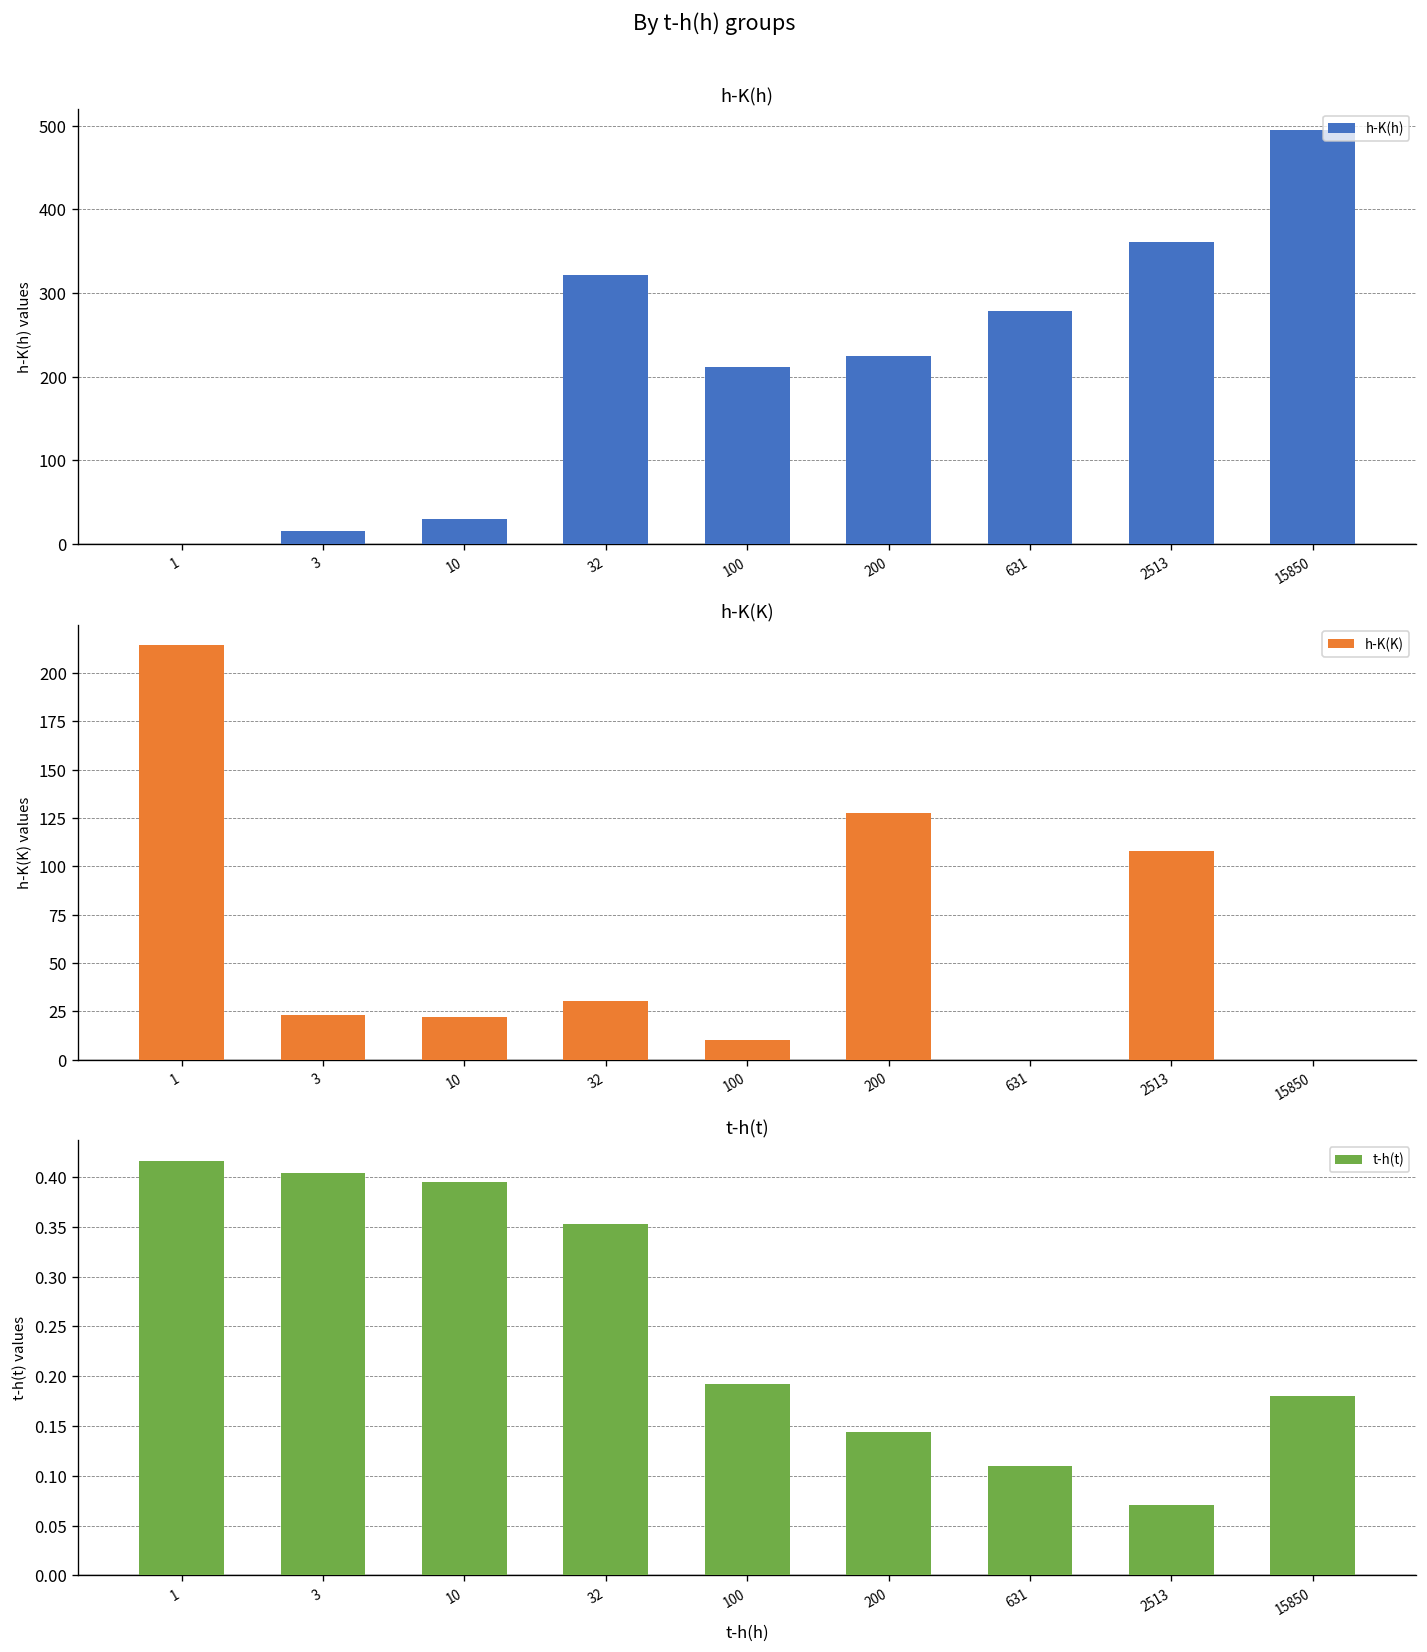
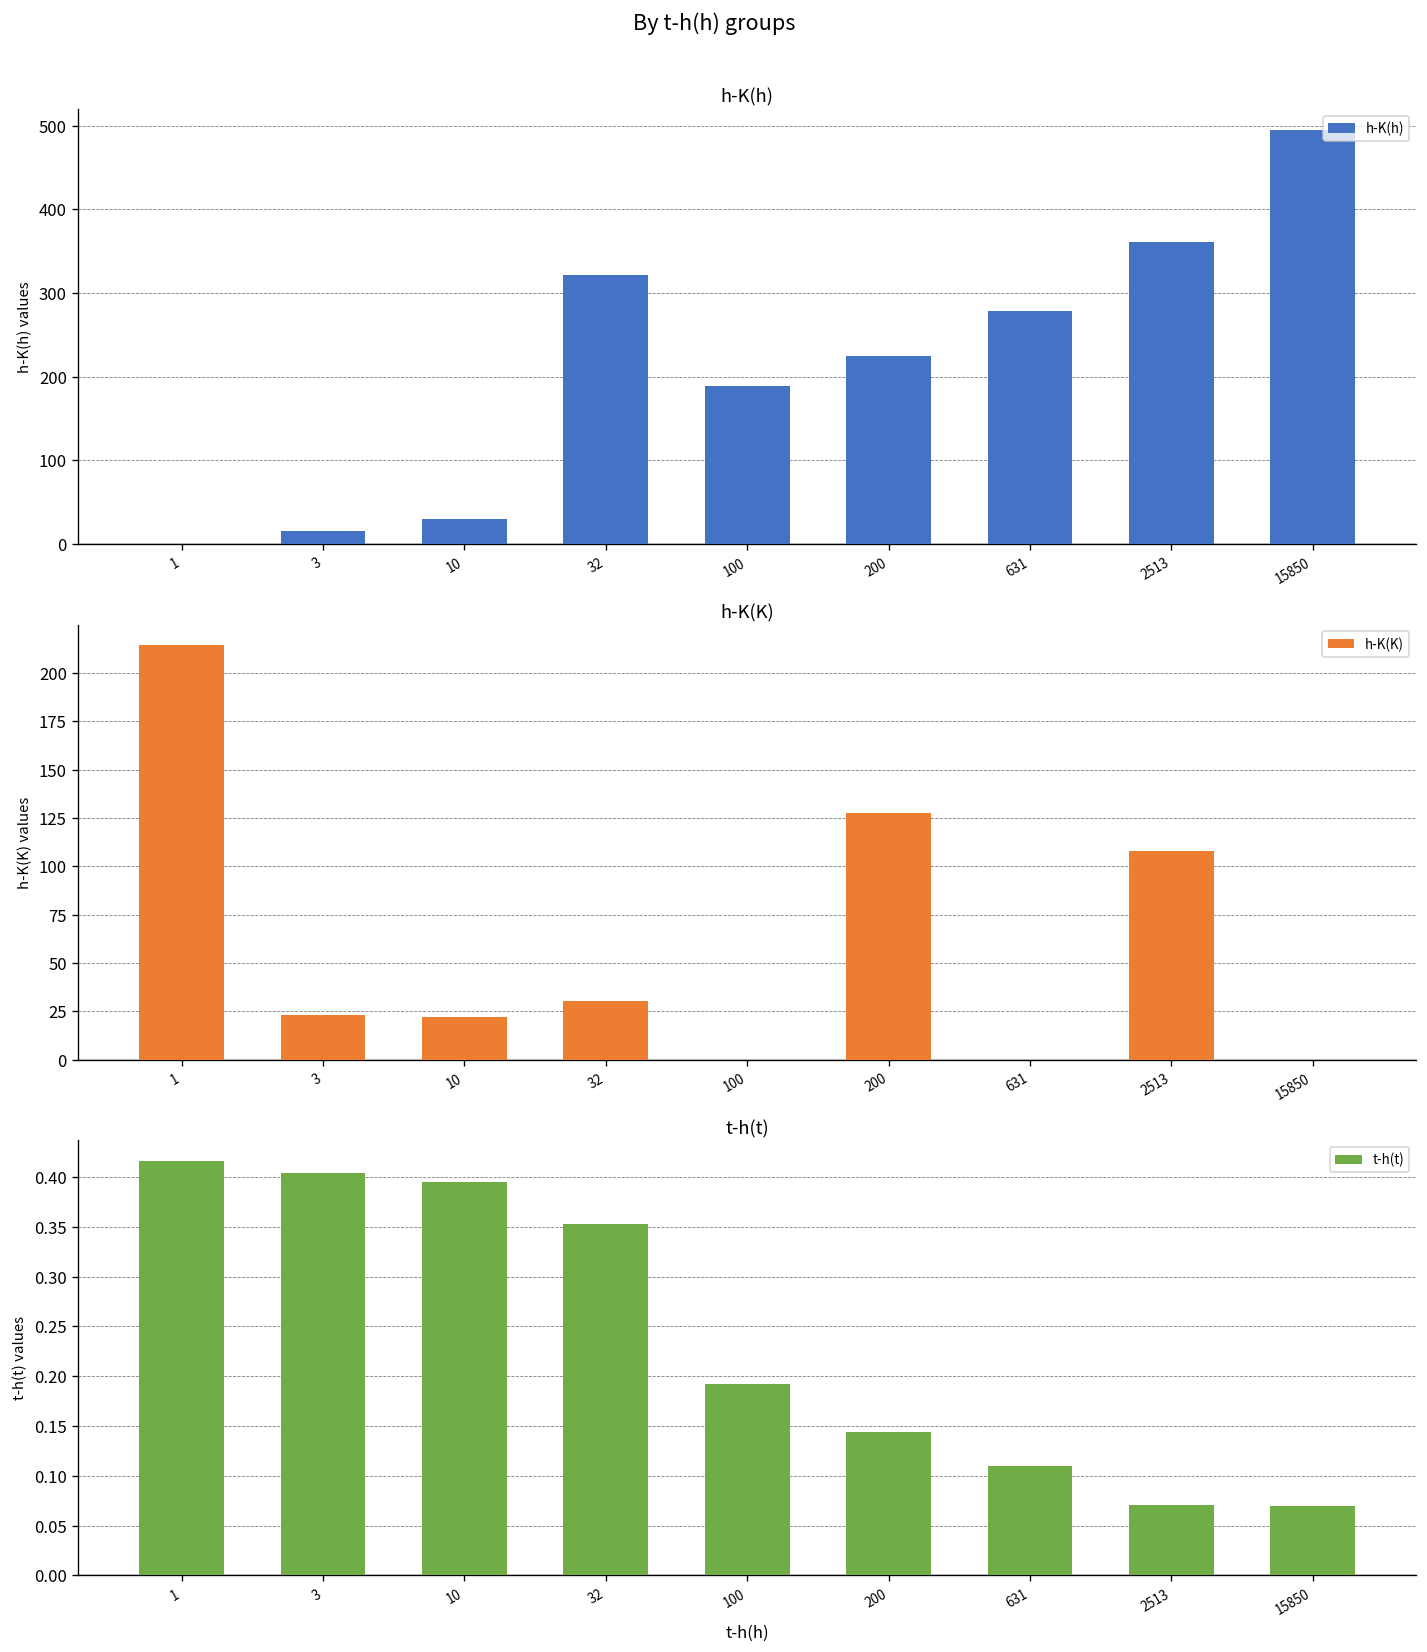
h-K(h), 100: 210 -> 190
h-K(K), 100: 10 -> 0
t-h(t), 15850: 0.18 -> 0.07
